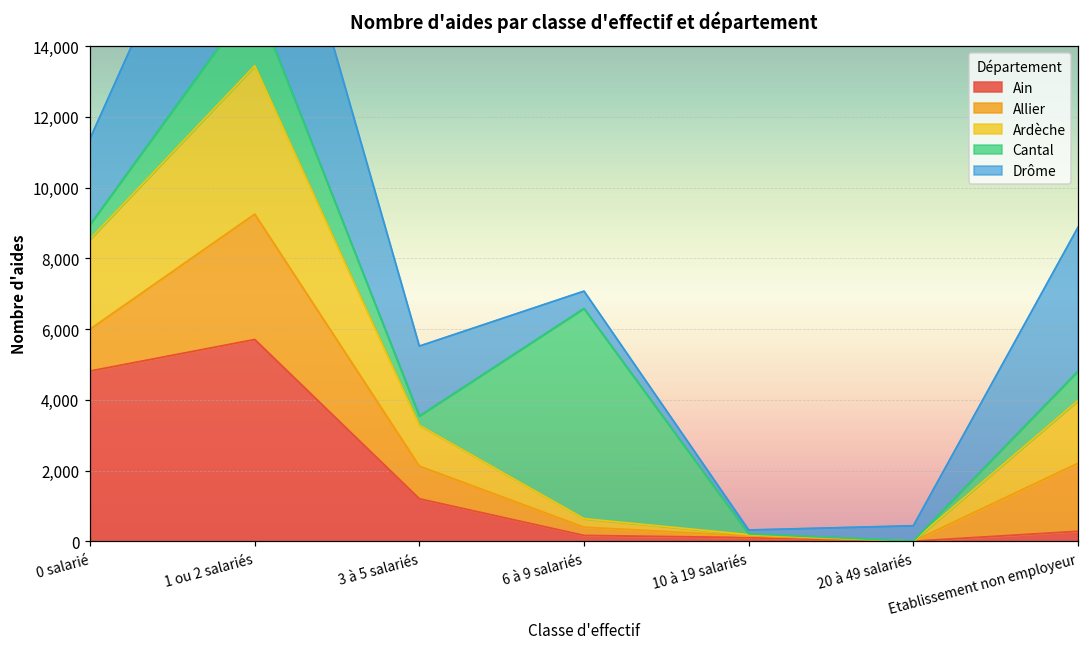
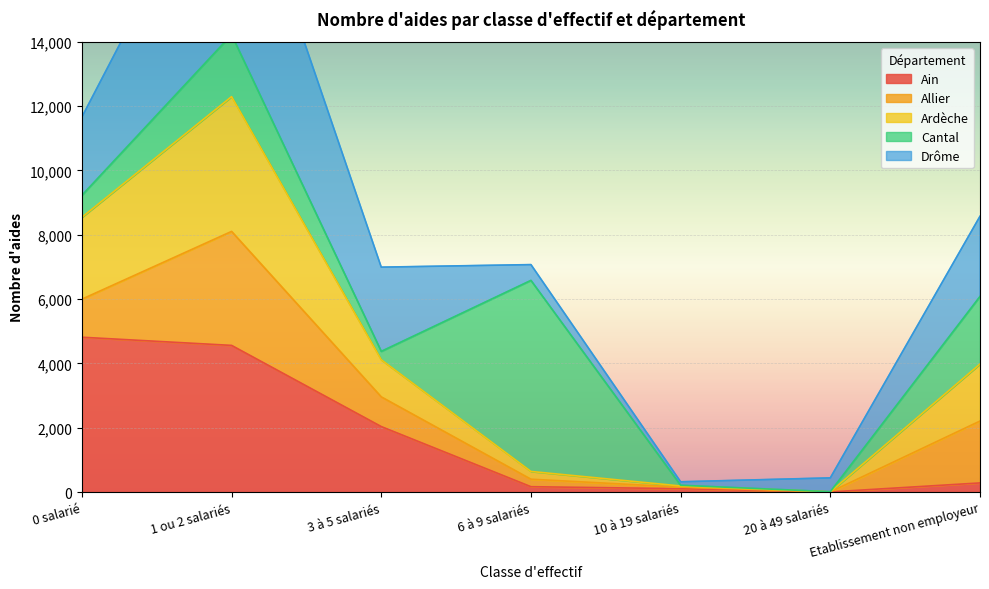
Cantal, 0 salarié: 400 -> 700
Ain, 1 ou 2 salariés: 5,700 -> 4,600
Ain, 3 à 5 salariés: 1,200 -> 2,000
Drôme, 3 à 5 salariés: 2,000 -> 2,600
Cantal, Etablissement non employeur: 800 -> 2,100
Drôme, Etablissement non employeur: 4,100 -> 2,500
